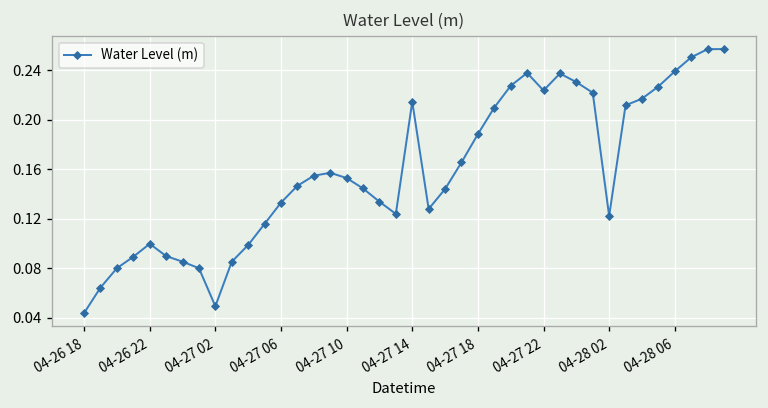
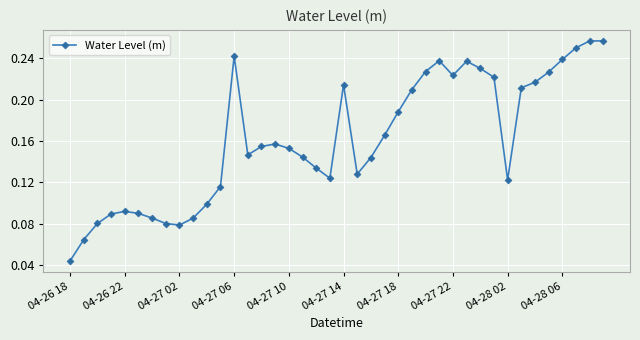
04-26 22: 0.100 -> 0.092
04-27 02: 0.049 -> 0.079
04-27 06: 0.133 -> 0.242
